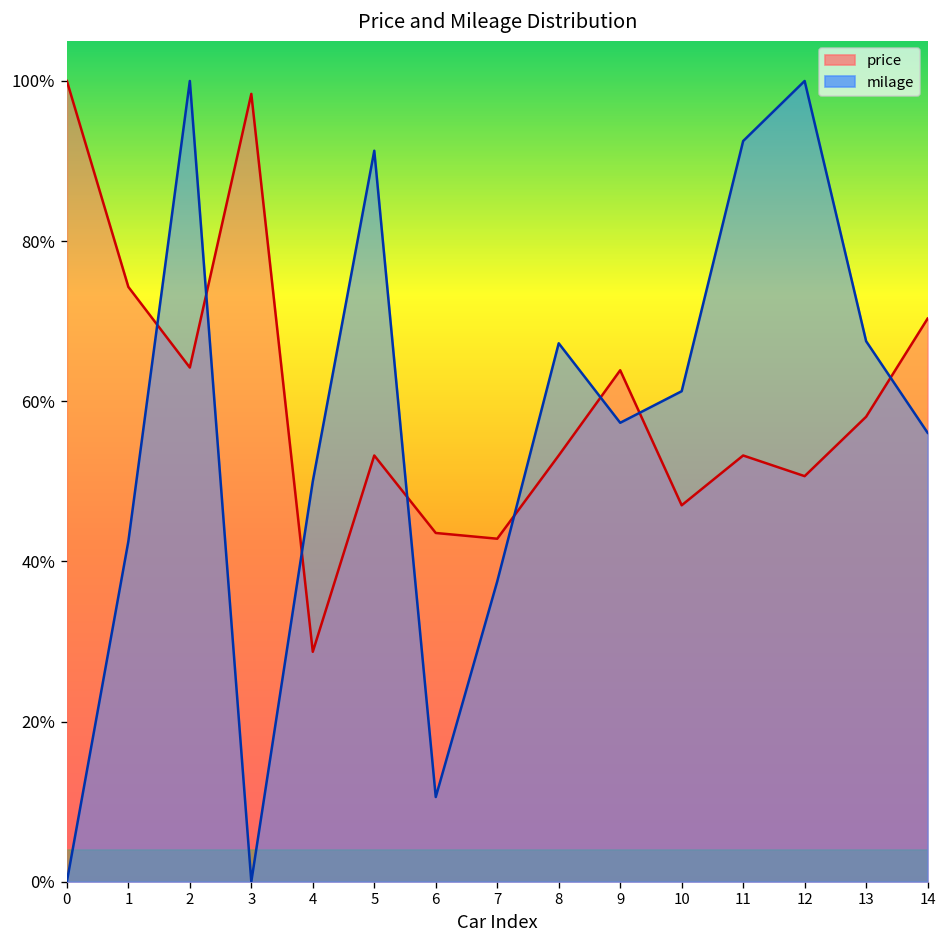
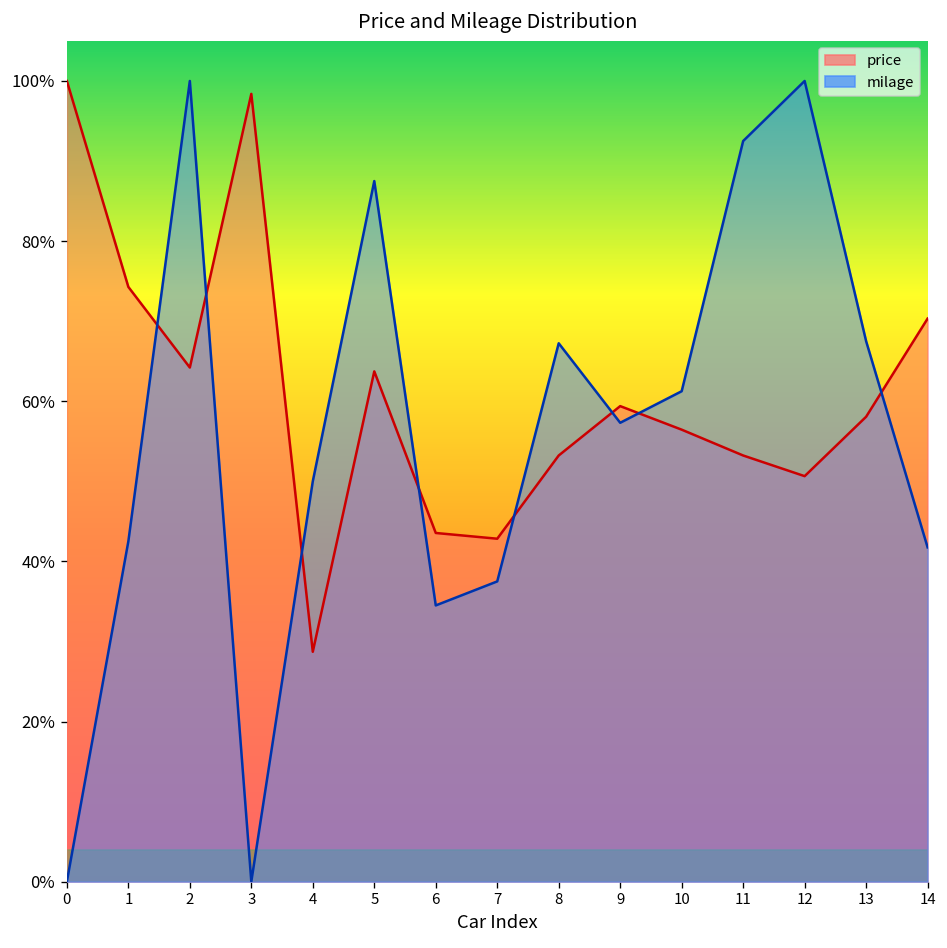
price, 5: 53% -> 64%
milage, 5: 91% -> 88%
milage, 6: 11% -> 35%
price, 9: 64% -> 59%
price, 10: 47% -> 56%
milage, 14: 56% -> 42%
